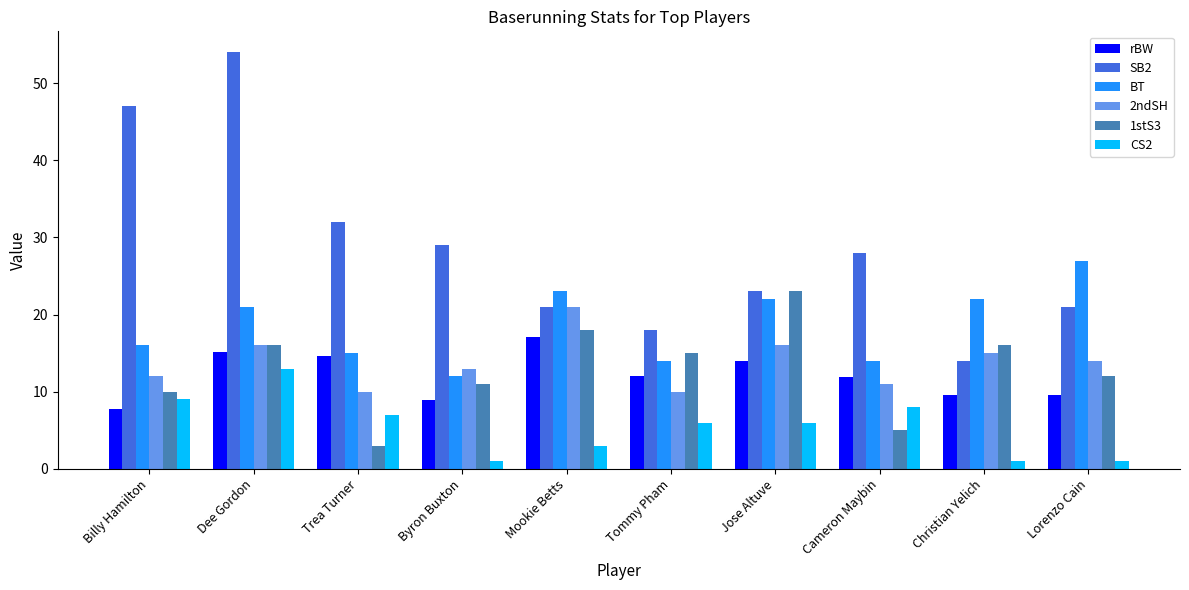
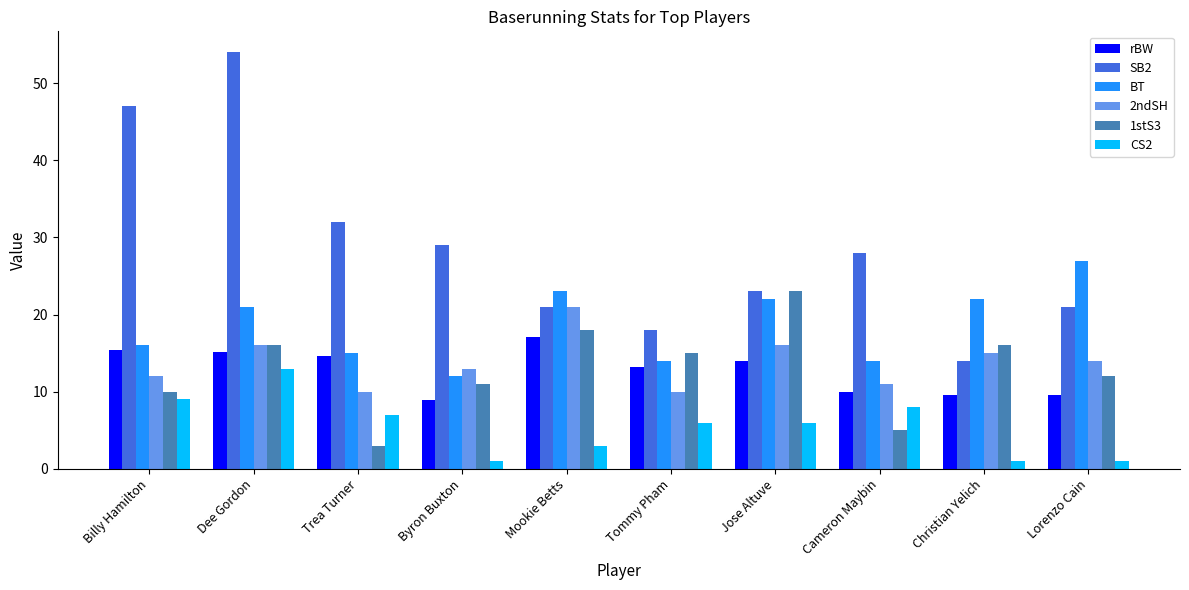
rBW, Billy Hamilton: 8 -> 15
rBW, Tommy Pham: 12 -> 13
rBW, Cameron Maybin: 12 -> 10
